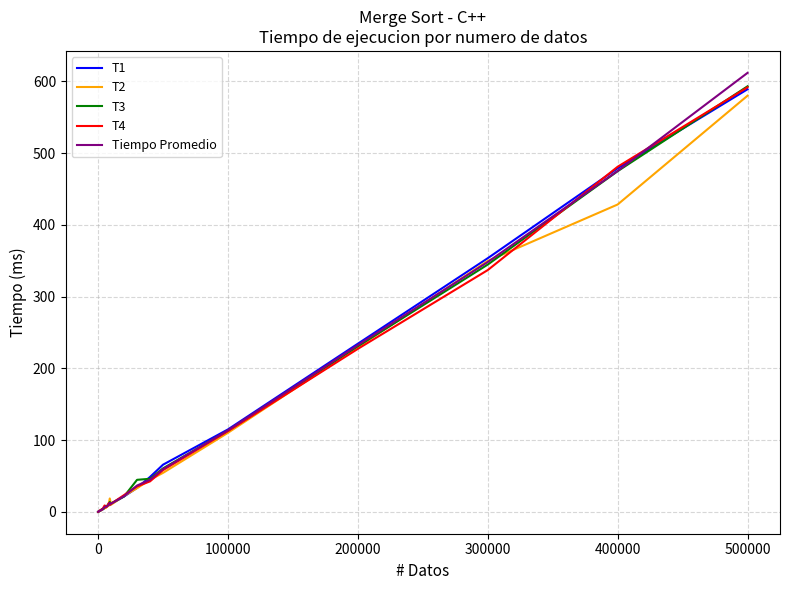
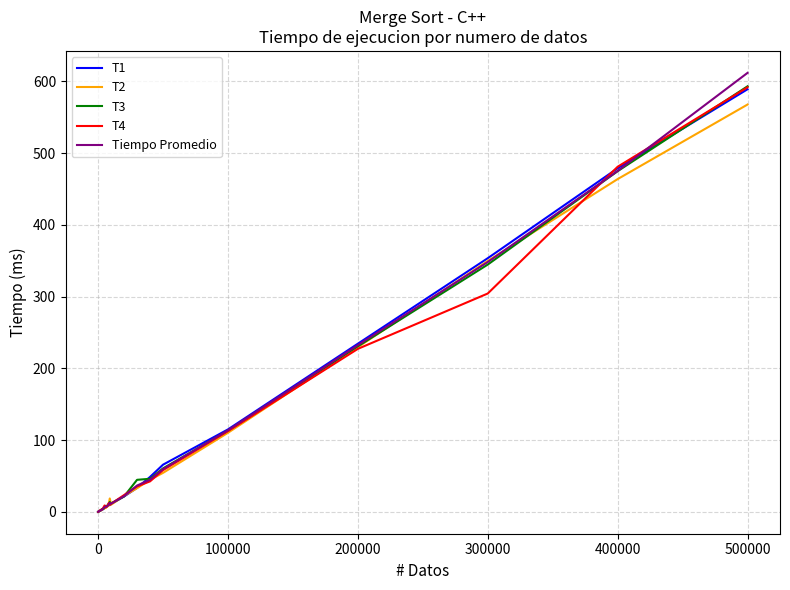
T4, 300000: 340 -> 300
T2, 400000: 430 -> 460
T2, 500000: 580 -> 570
